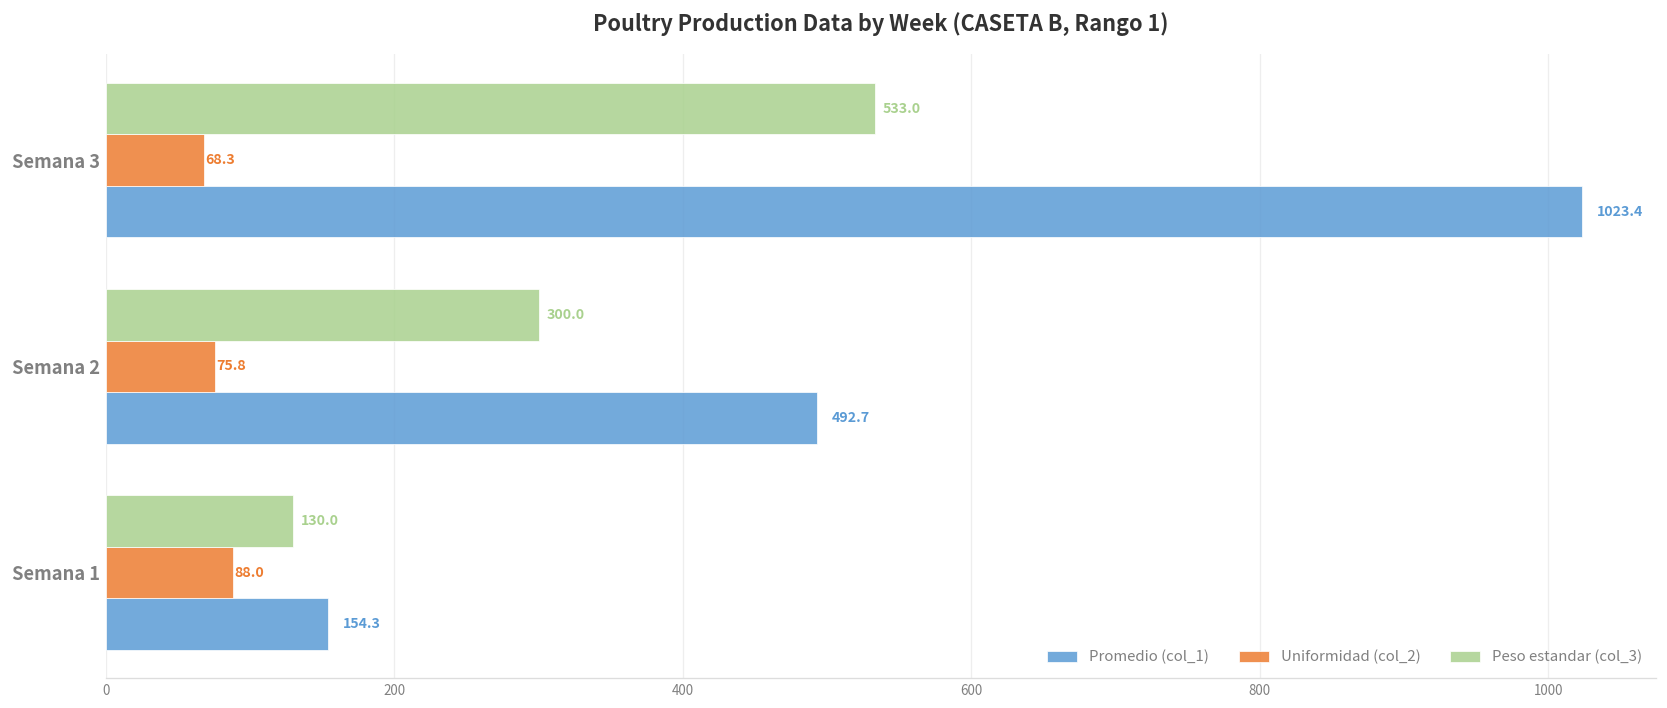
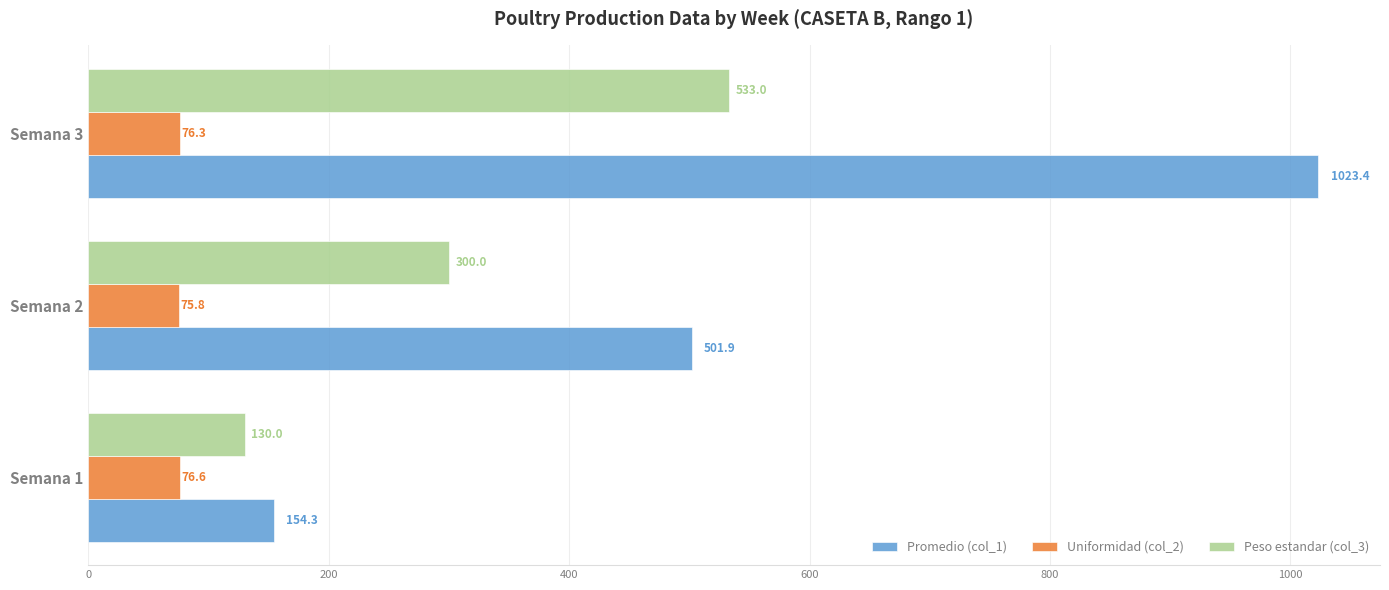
Uniformidad (col_2), Semana 3: 68.3 -> 76.3
Promedio (col_1), Semana 2: 492.7 -> 501.9
Uniformidad (col_2), Semana 1: 88.0 -> 76.6
